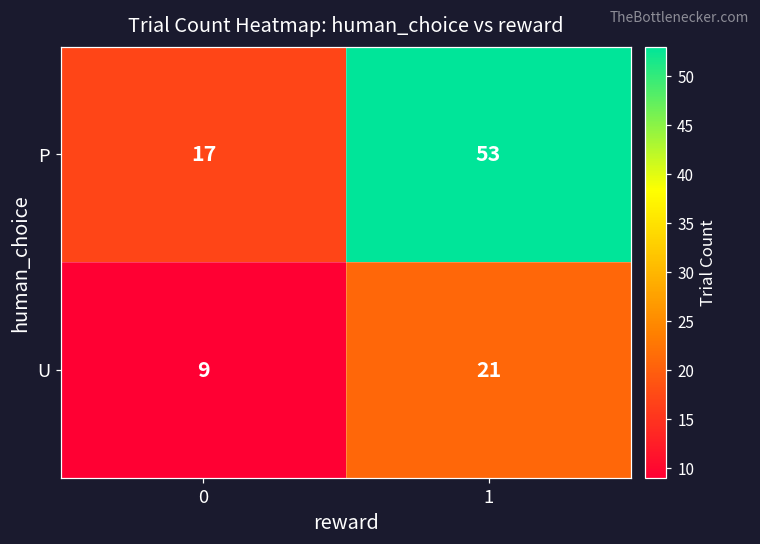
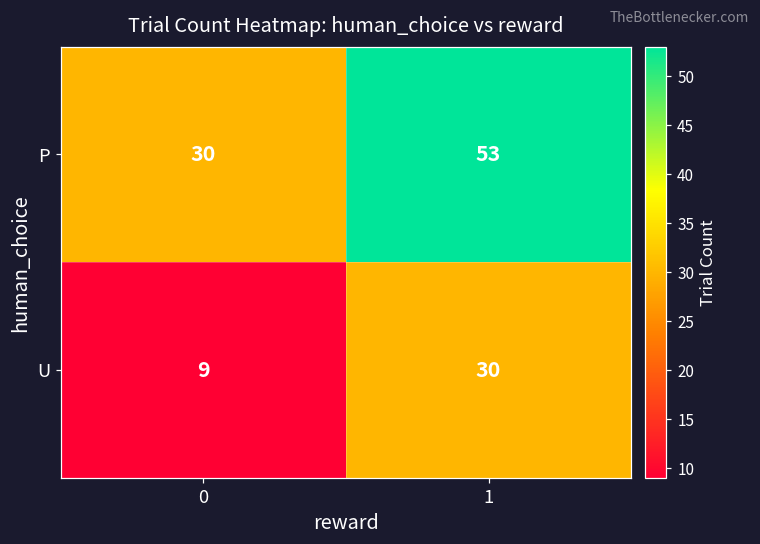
P, 0: 17 -> 30
U, 1: 21 -> 30
